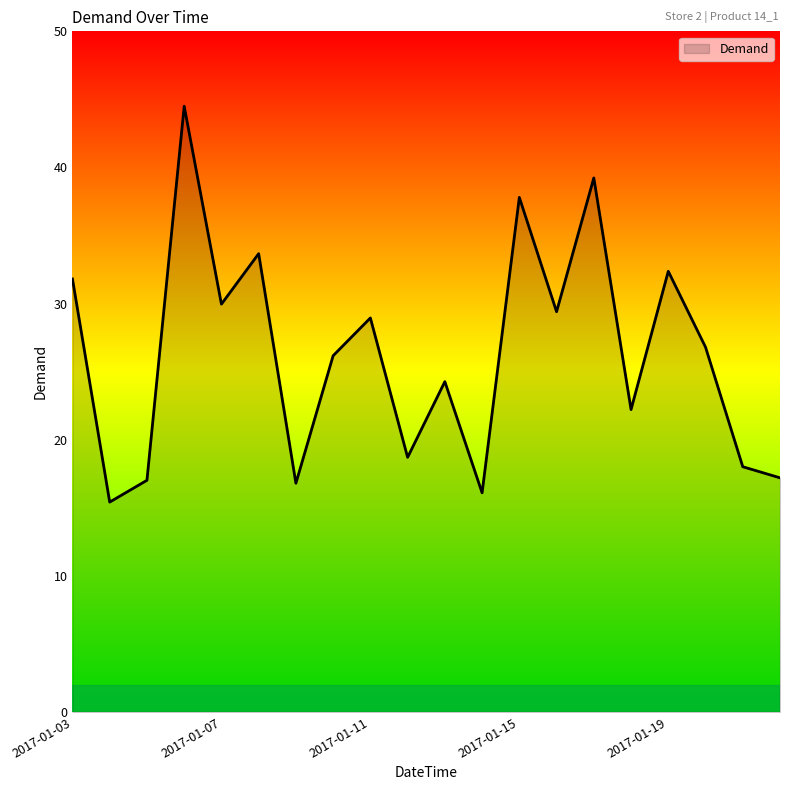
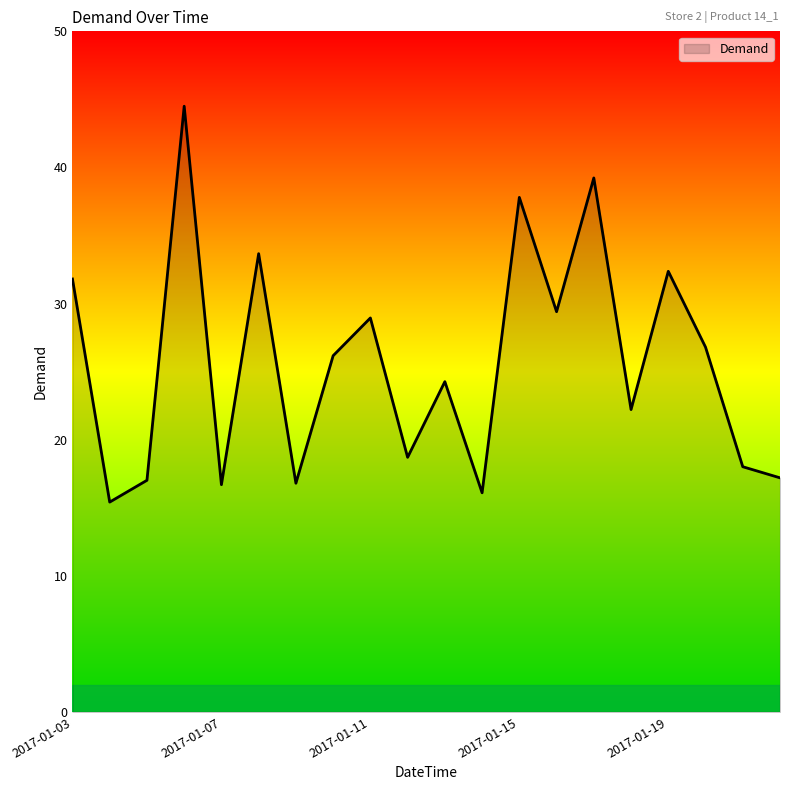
2017-01-07: 30.0 -> 16.7
